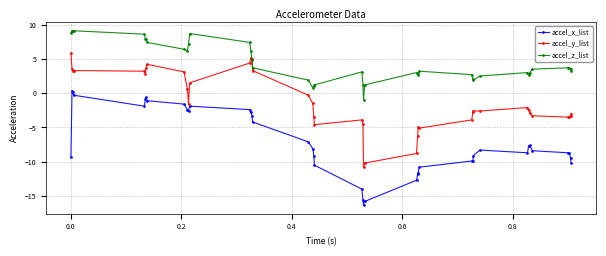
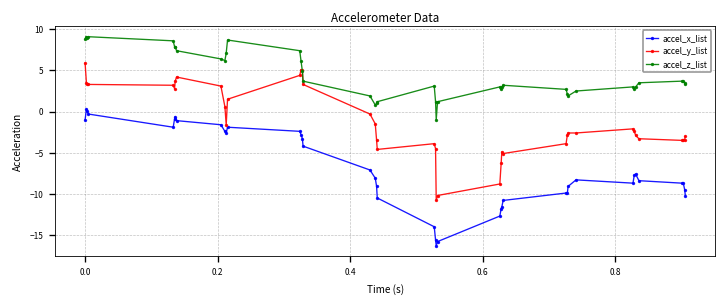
accel_x_list, 0.0: -9 -> -1
